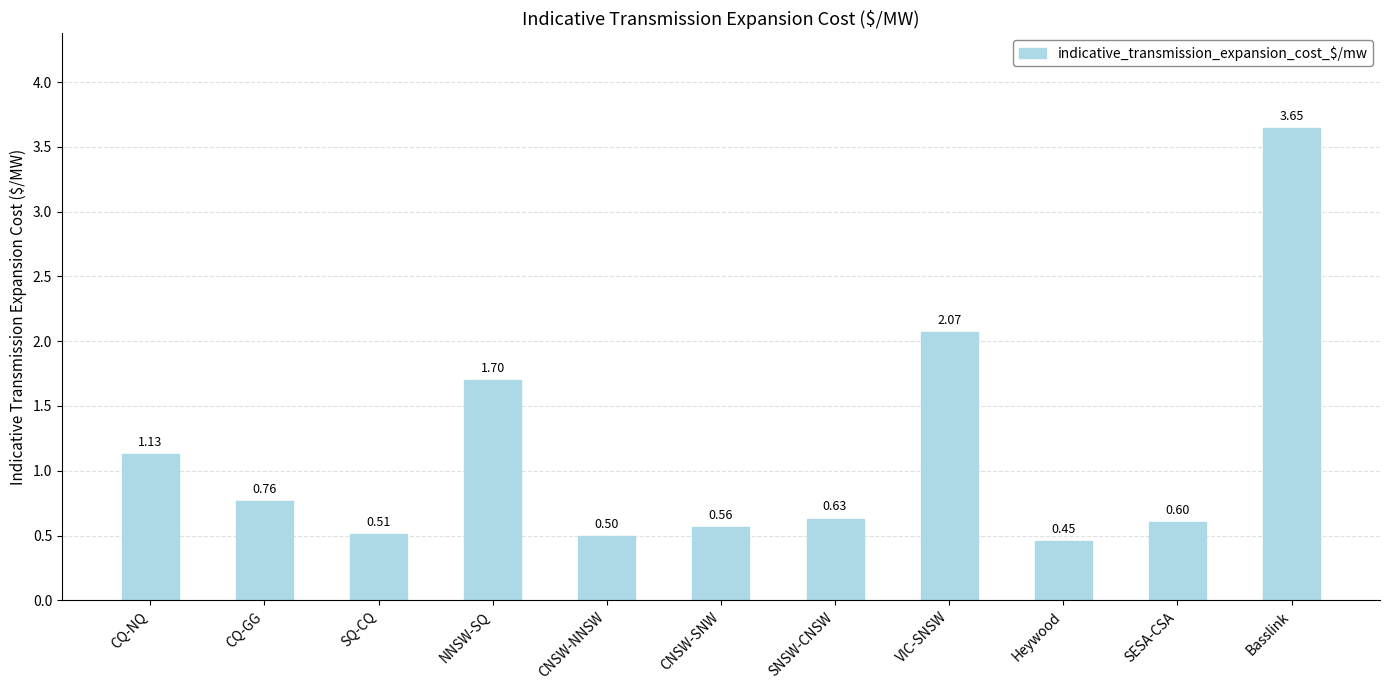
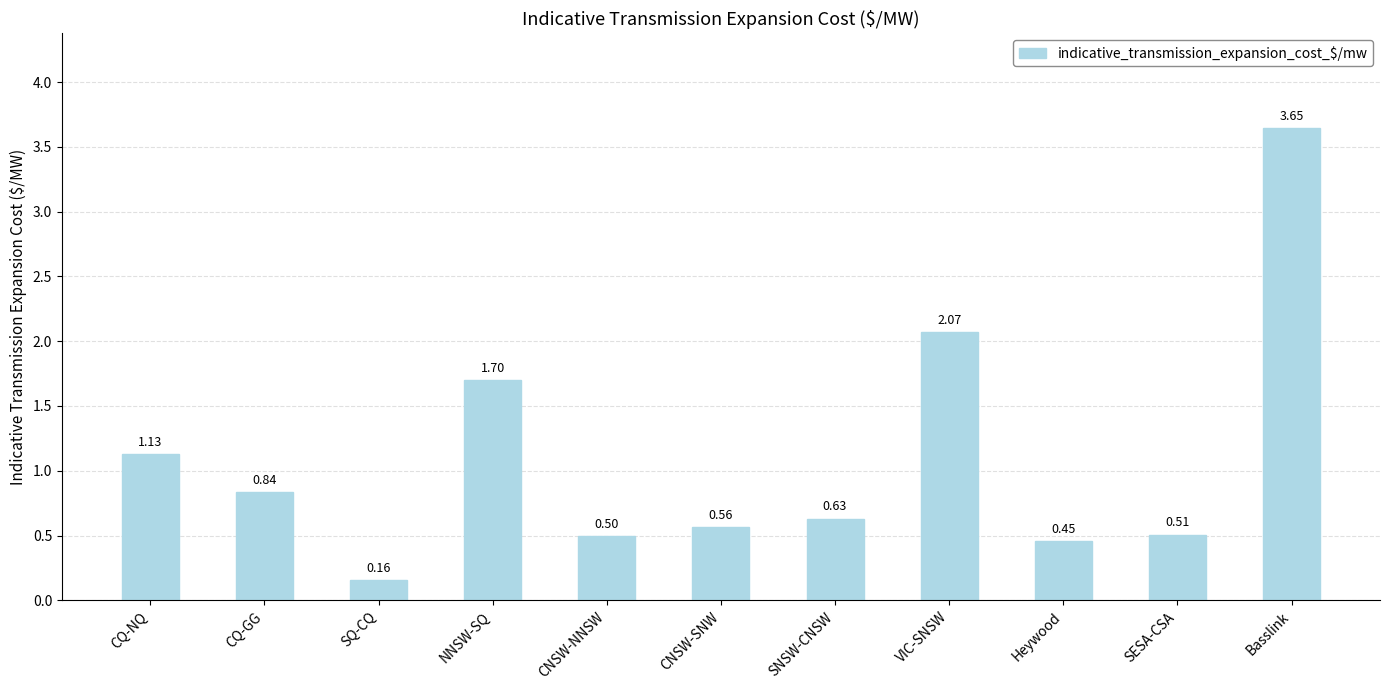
CQ-GG: 0.76 -> 0.84
SQ-CQ: 0.51 -> 0.16
SESA-CSA: 0.60 -> 0.51
